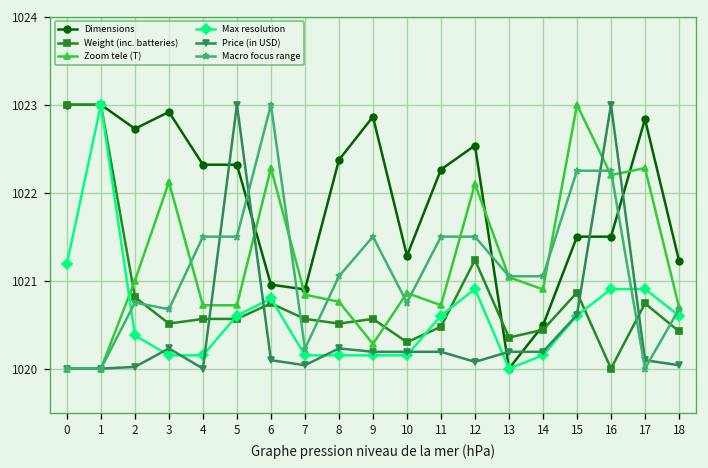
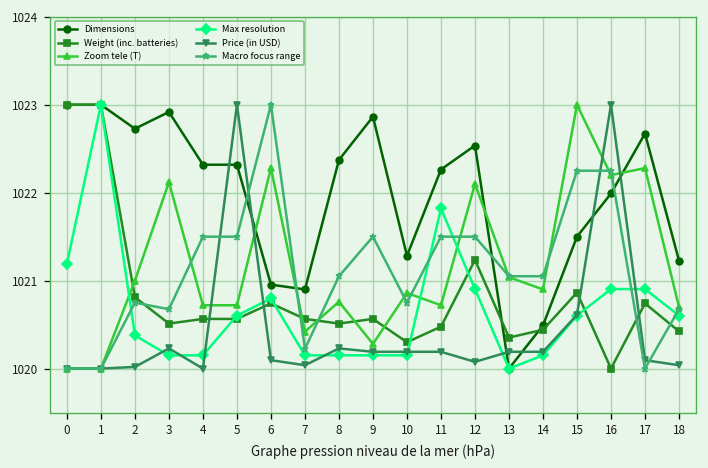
Zoom tele (T), 7: 1020.8 -> 1020.4
Max resolution, 11: 1020.6 -> 1021.8
Dimensions, 16: 1021.5 -> 1022.0
Dimensions, 17: 1022.8 -> 1022.7
